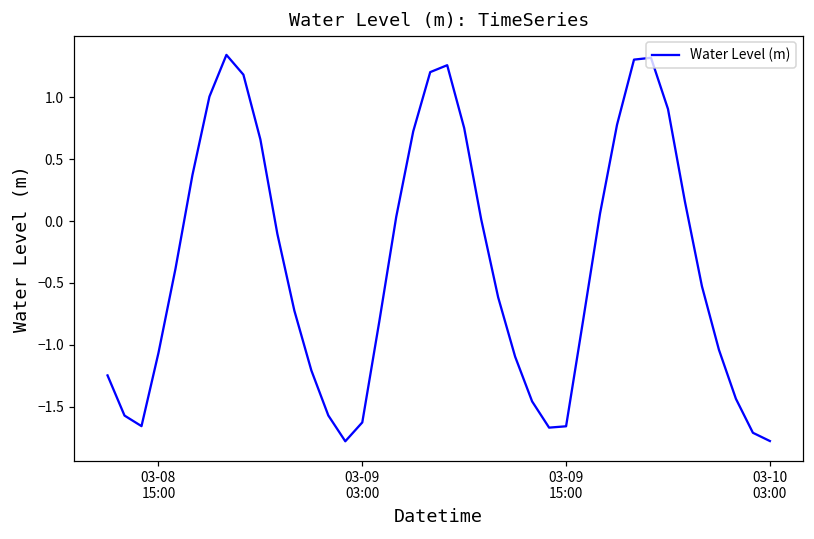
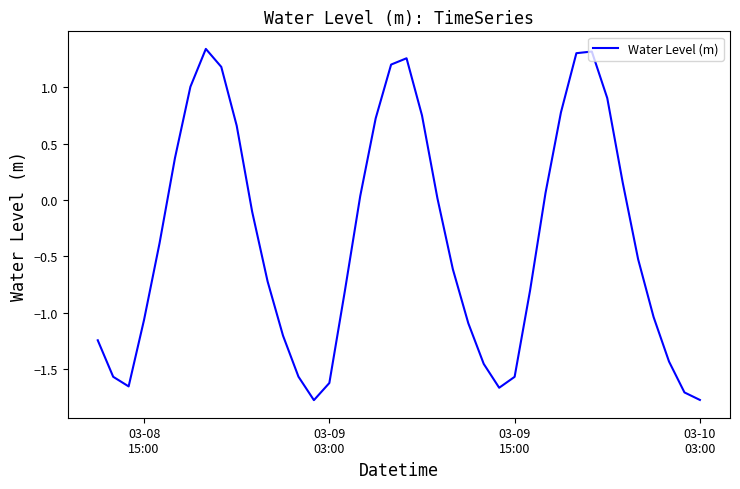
03-09 15:00: -1.66 -> -1.57
